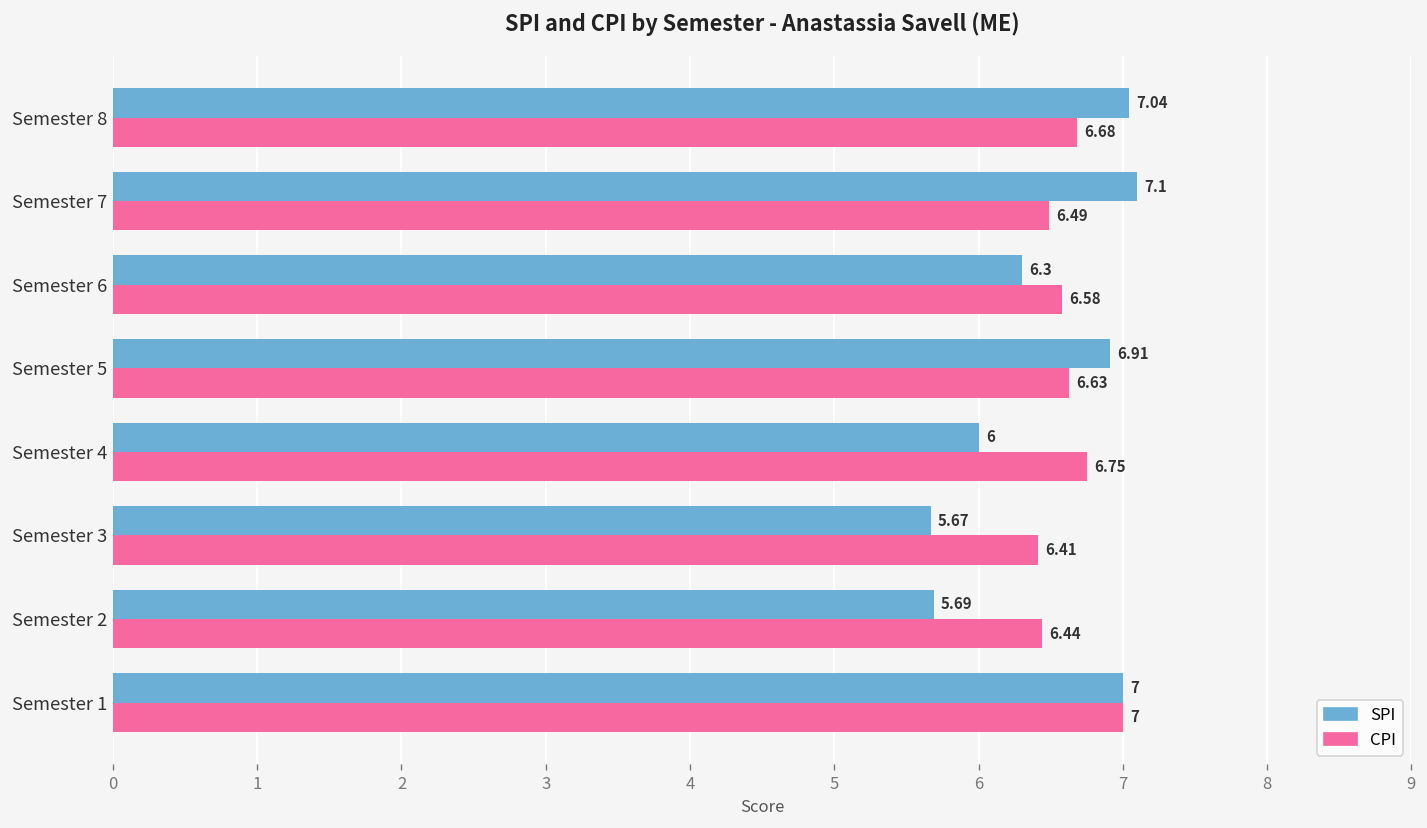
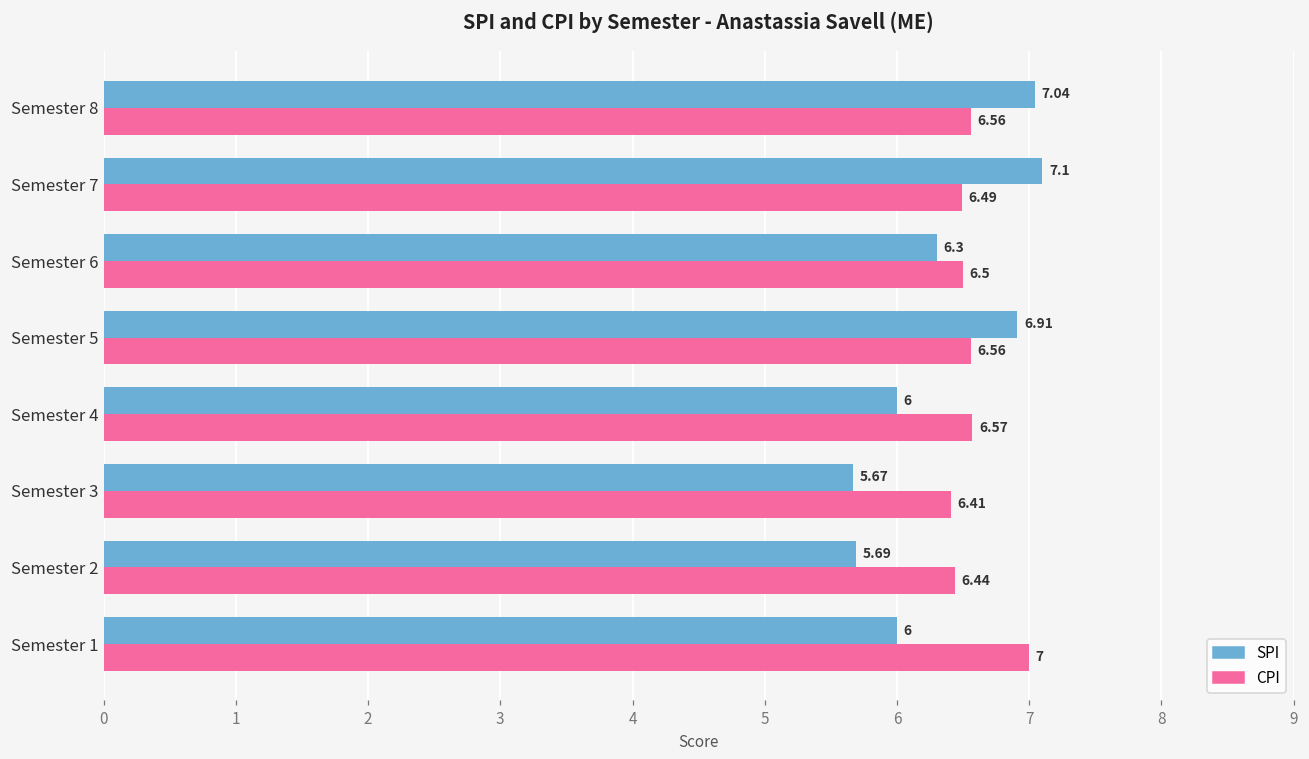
CPI, Semester 8: 6.68 -> 6.56
CPI, Semester 6: 6.58 -> 6.5
CPI, Semester 5: 6.63 -> 6.56
CPI, Semester 4: 6.75 -> 6.57
SPI, Semester 1: 7 -> 6
